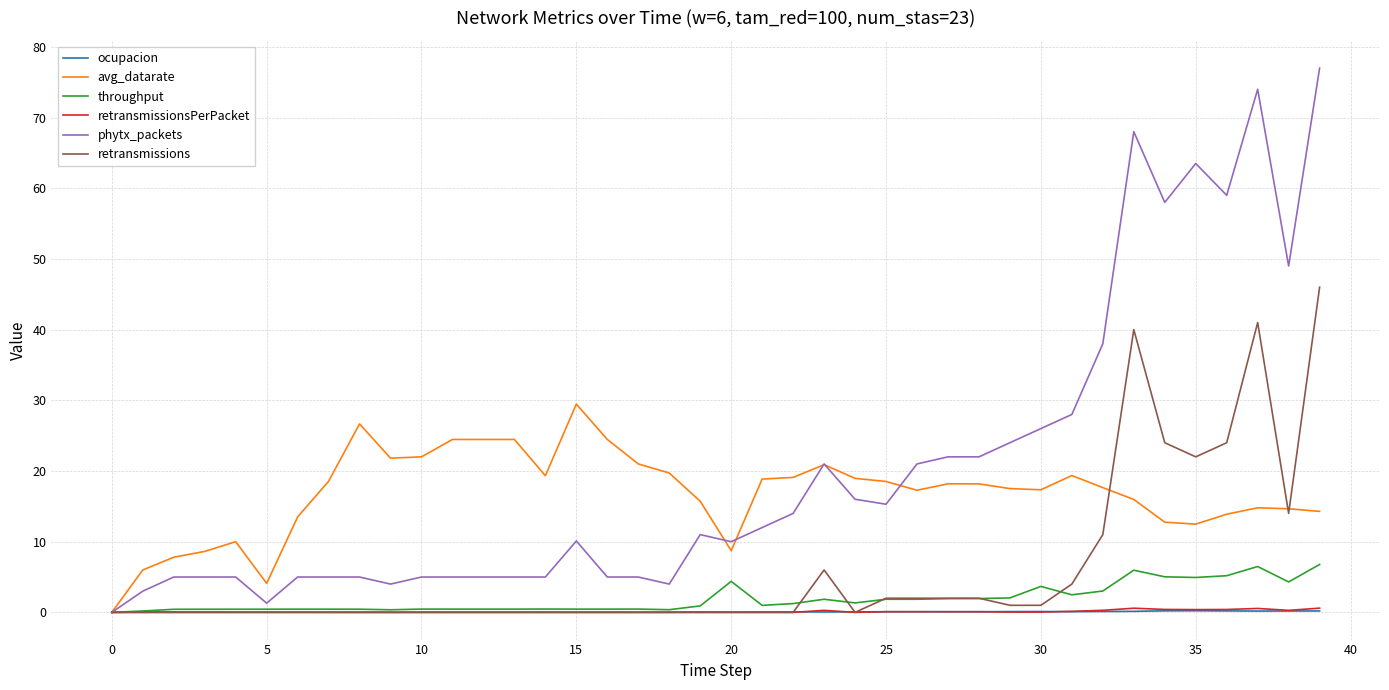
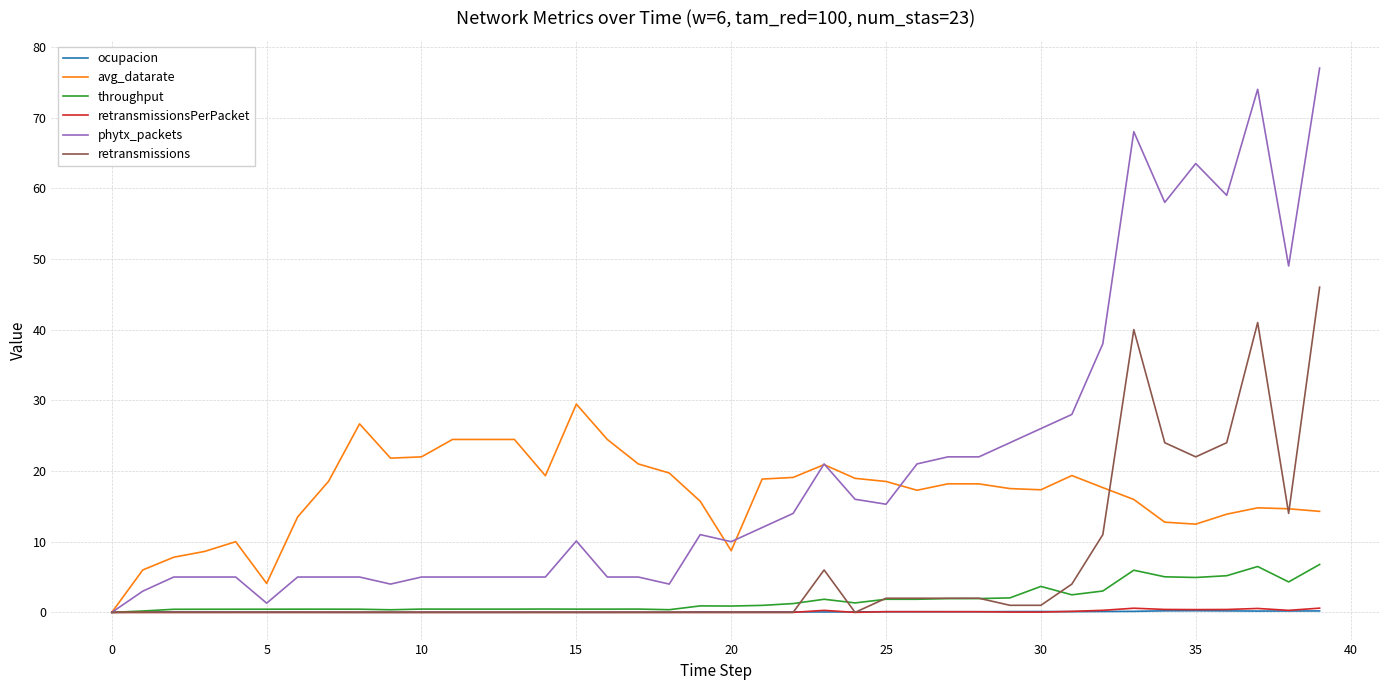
throughput, 20: 4 -> 1
